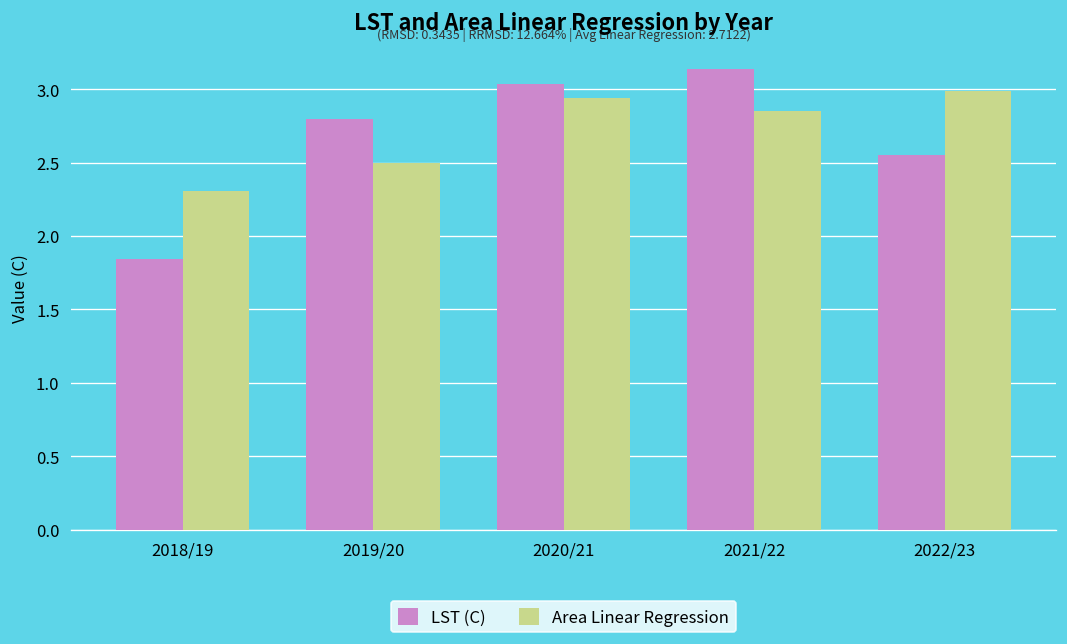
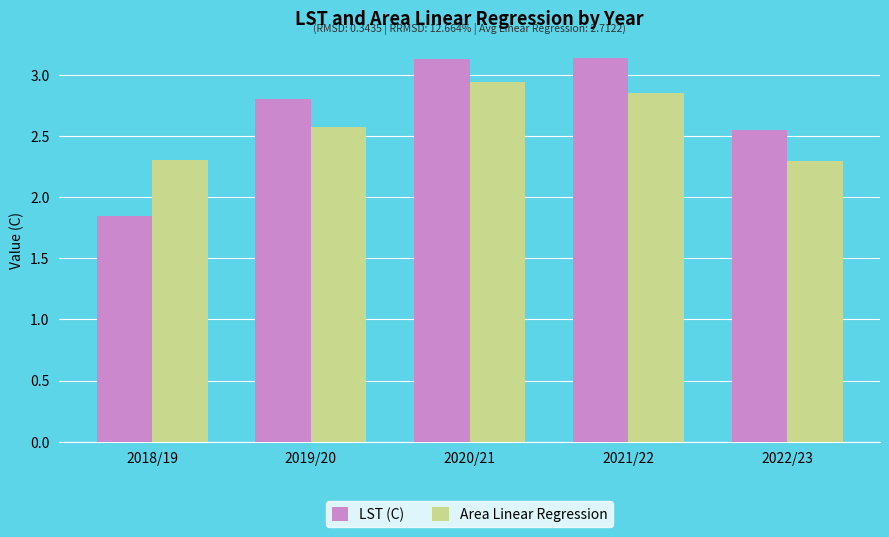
Area Linear Regression, 2019/20: 2.50 -> 2.58
LST (C), 2020/21: 3.04 -> 3.13
Area Linear Regression, 2022/23: 2.99 -> 2.29
